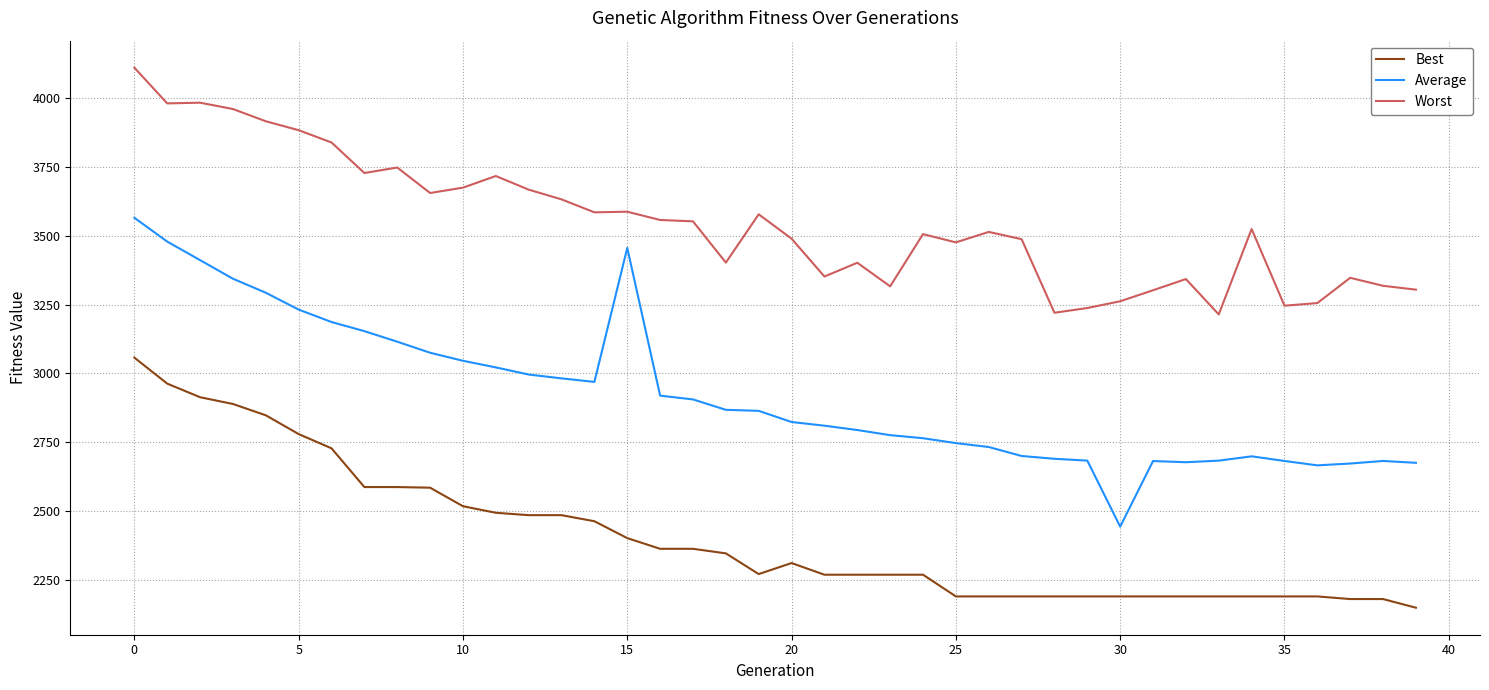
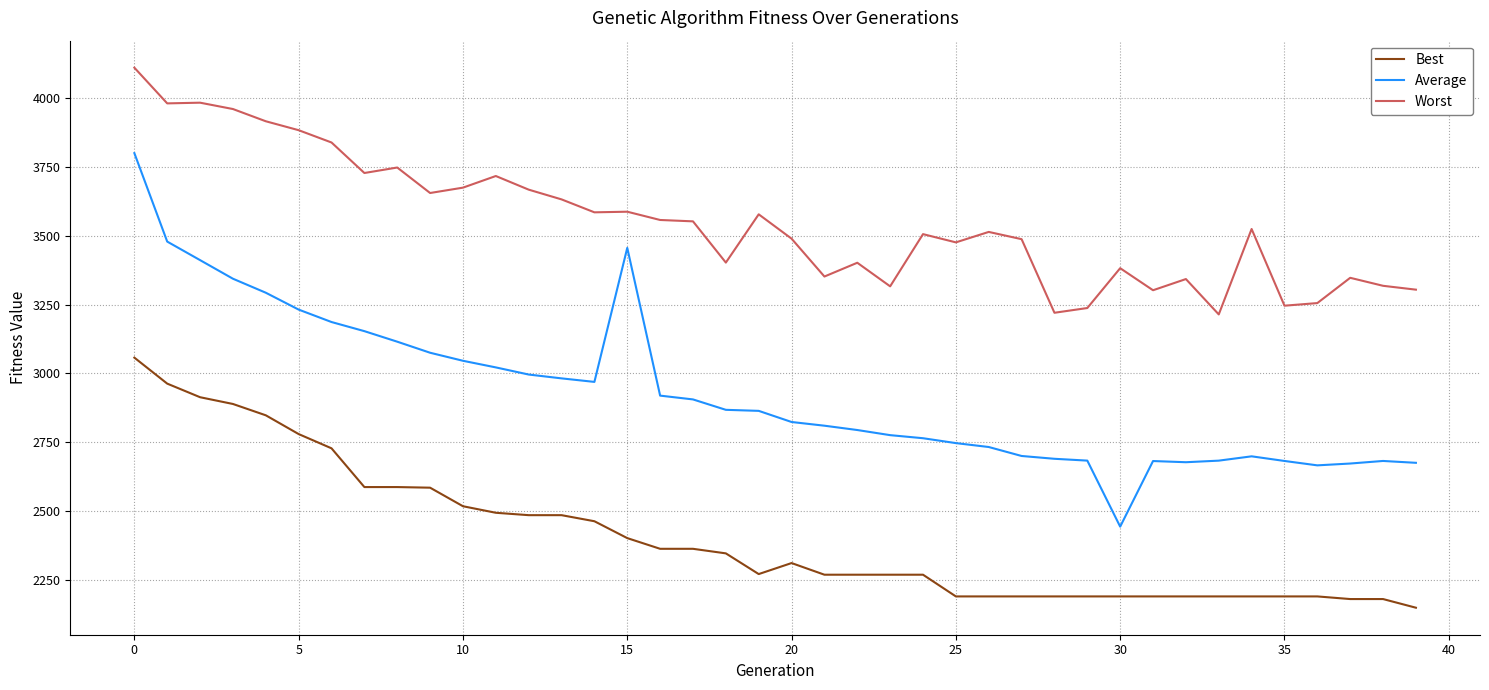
Average, 0: 3570 -> 3800
Worst, 30: 3260 -> 3380
